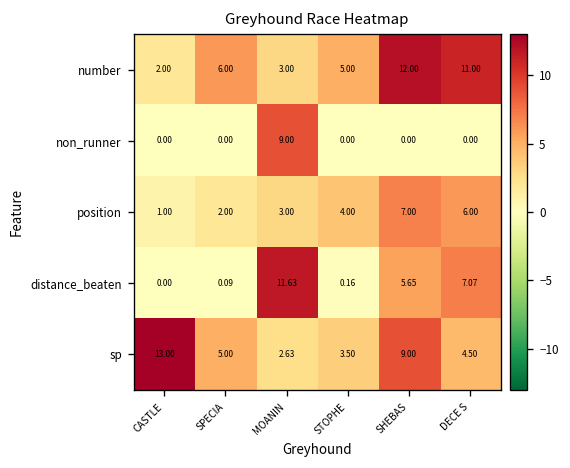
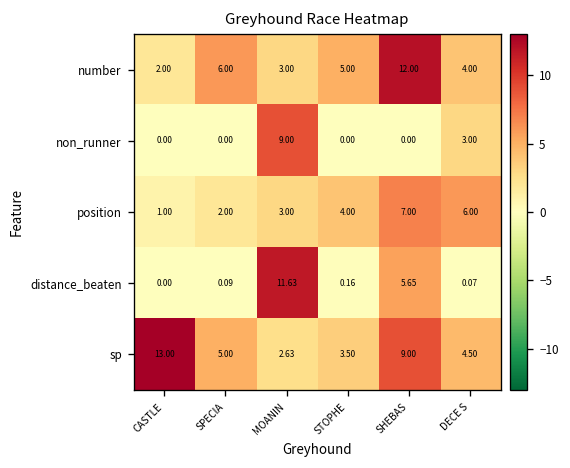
number, DECE S: 11.00 -> 4.00
non_runner, DECE S: 0.00 -> 3.00
distance_beaten, DECE S: 7.07 -> 0.07
